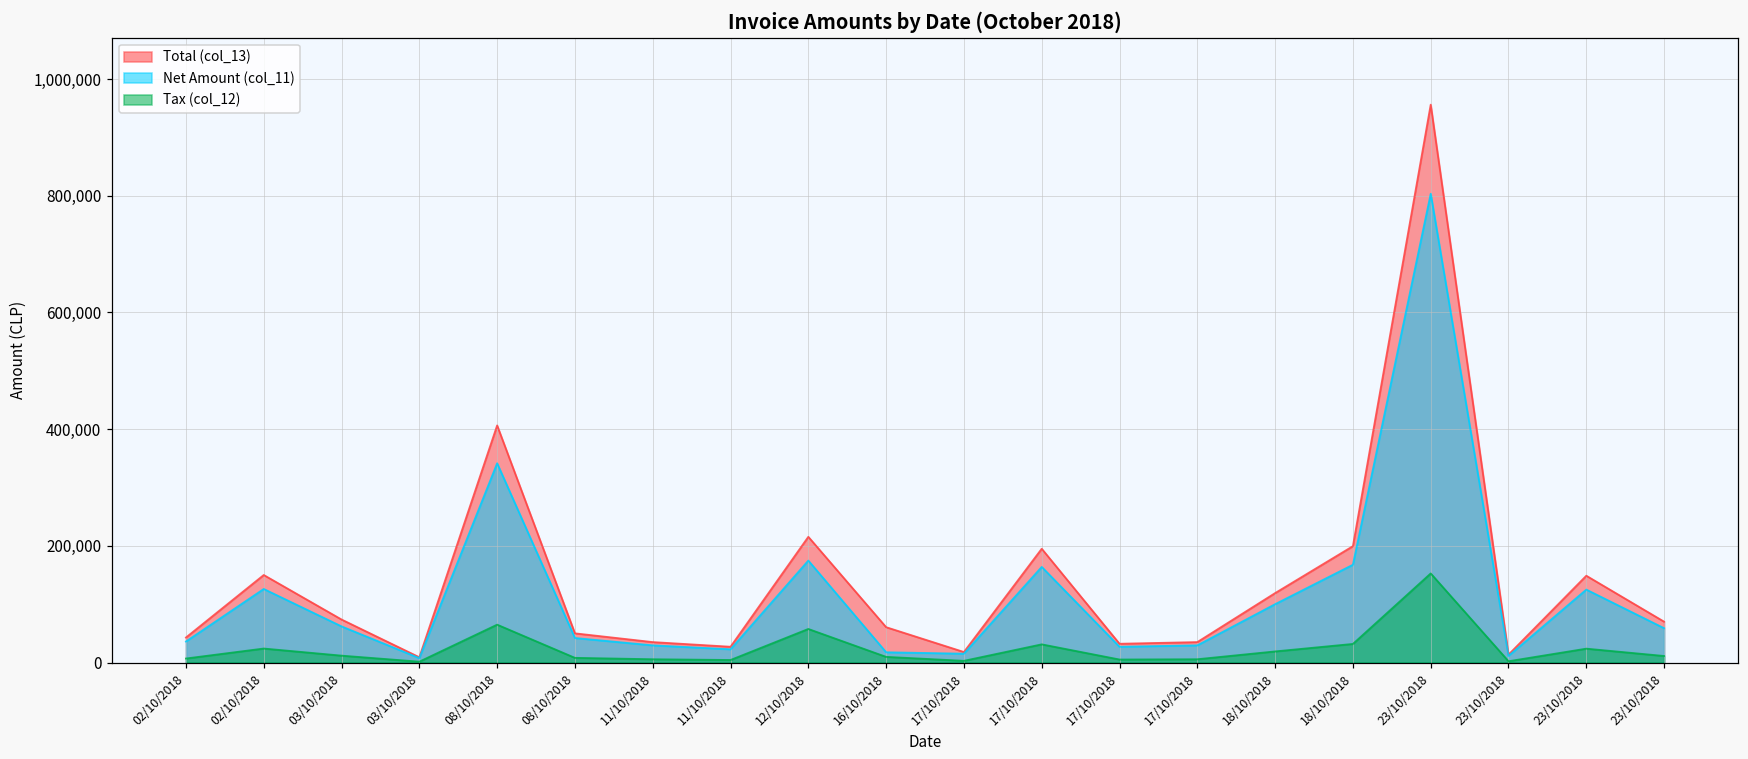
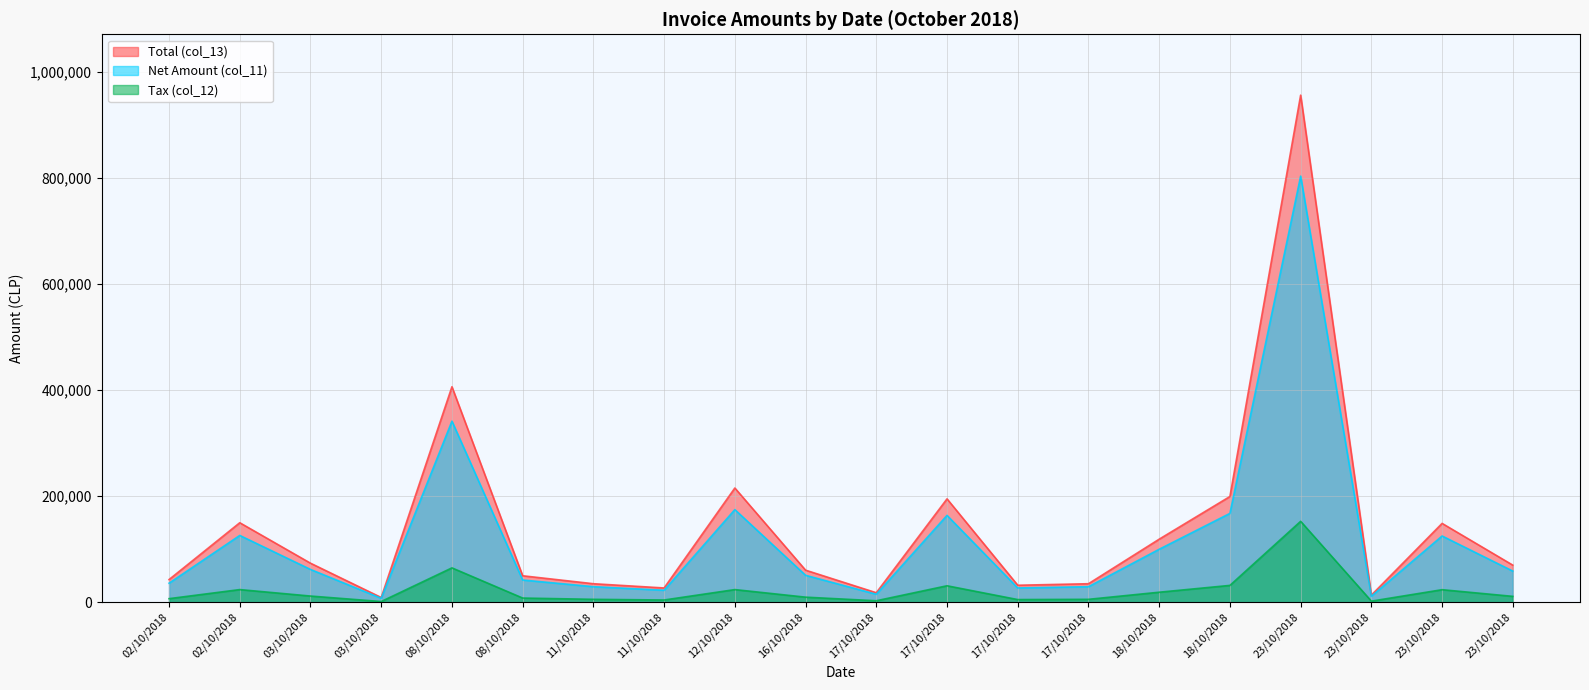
Tax (col_12), 12/10/2018: 60,000 -> 20,000
Net Amount (col_11), 16/10/2018: 20,000 -> 50,000
